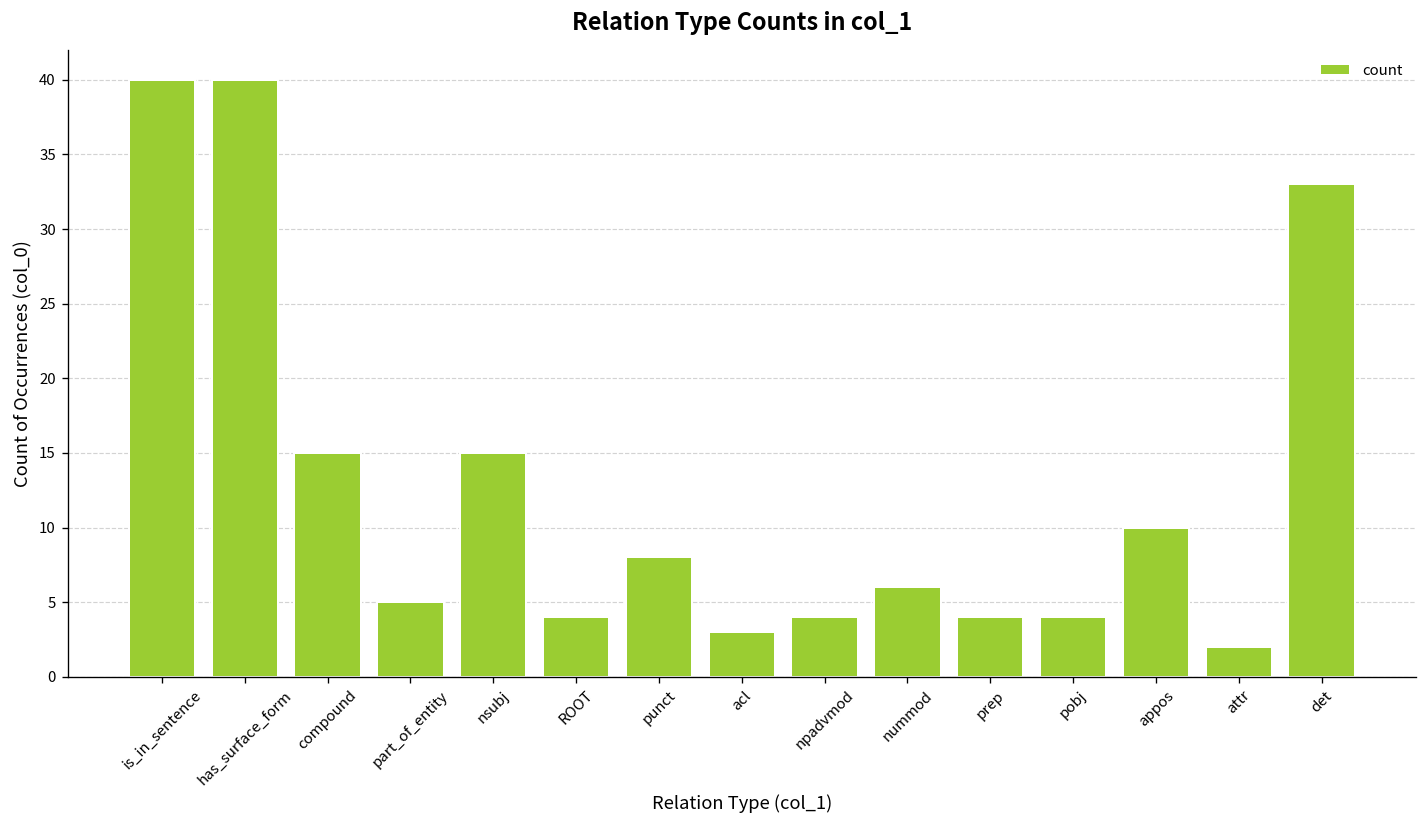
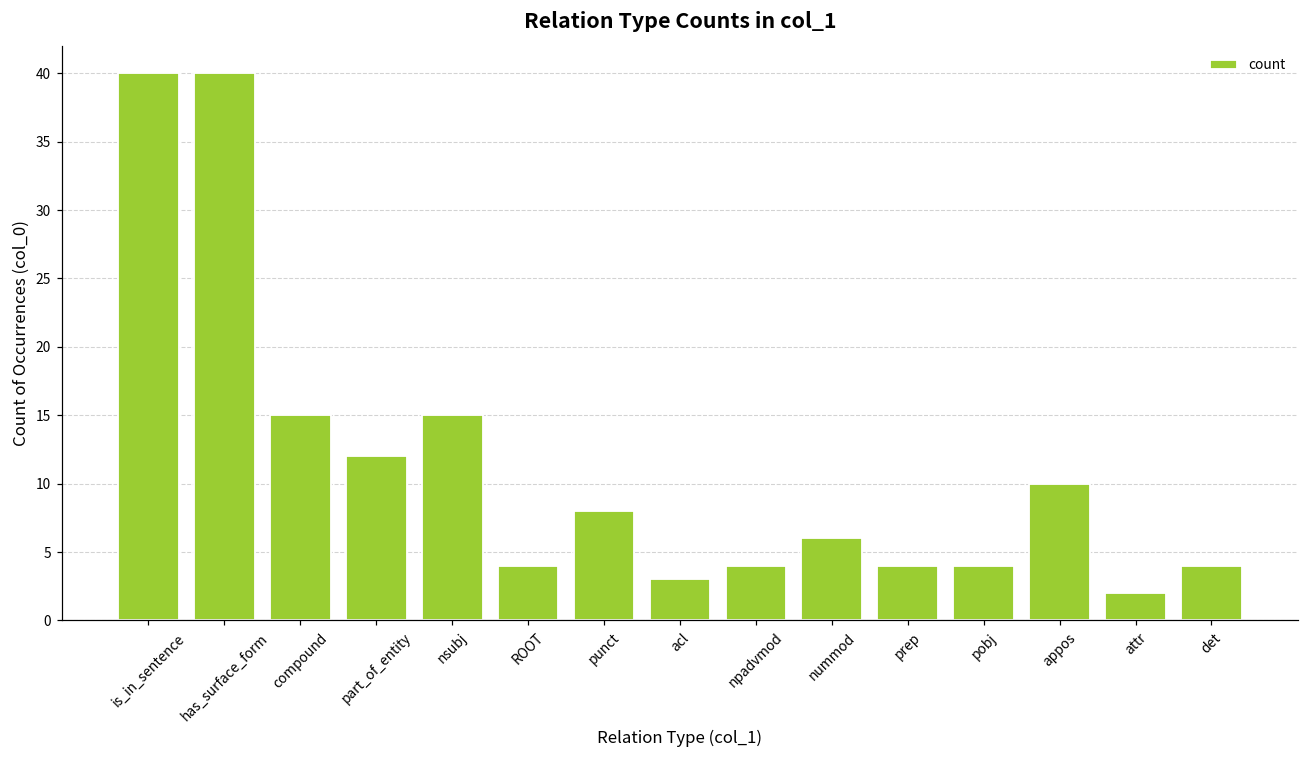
part_of_entity: 5 -> 12
det: 33 -> 4
